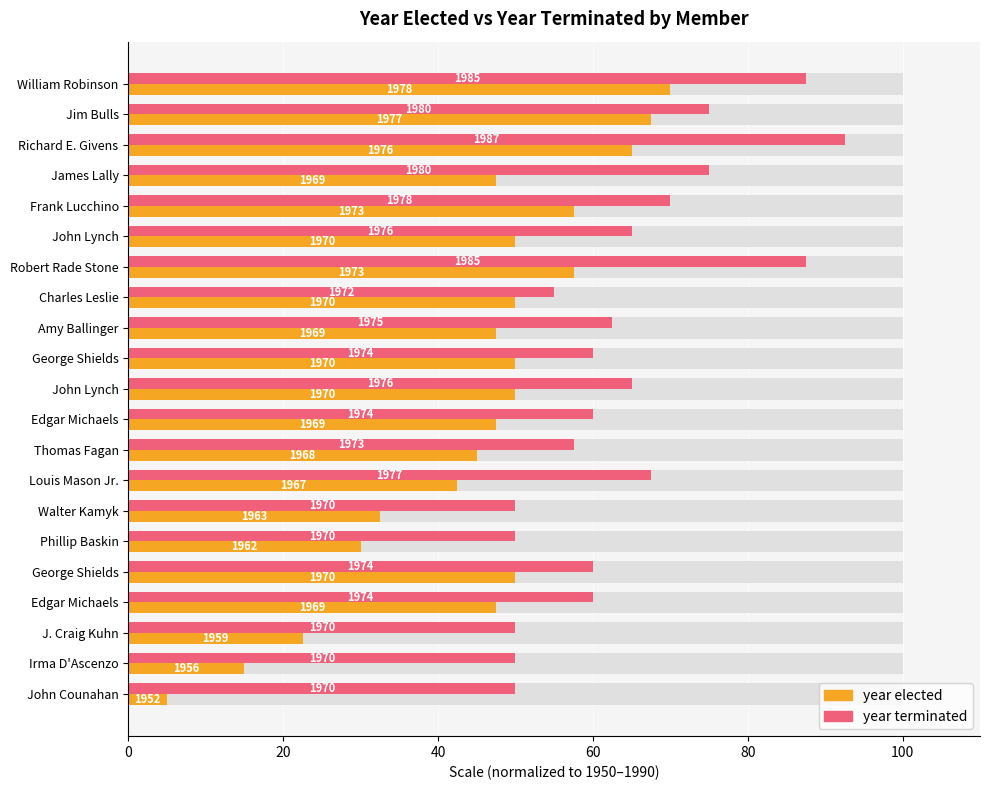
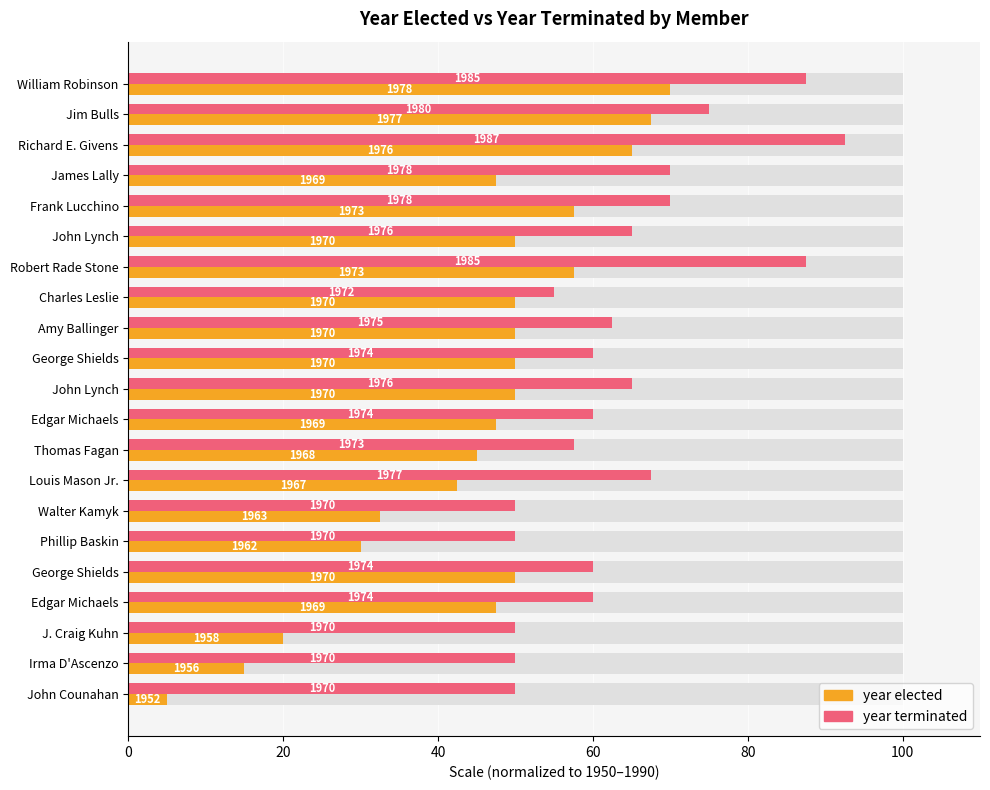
year terminated, James Lally: 1980 -> 1978
year elected, Amy Ballinger: 1969 -> 1970
year elected, J. Craig Kuhn: 1959 -> 1958
